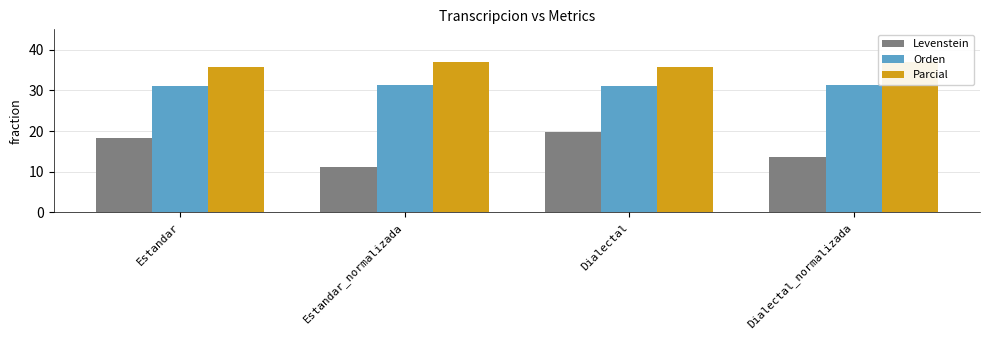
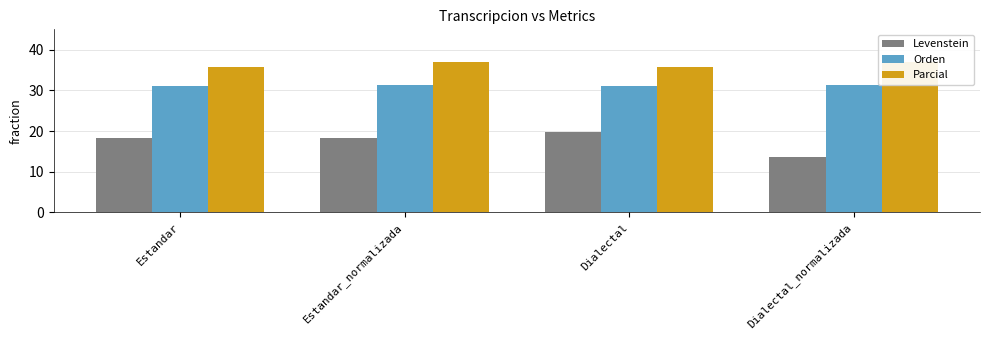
Levenstein, Estandar_normalizada: 11 -> 18
